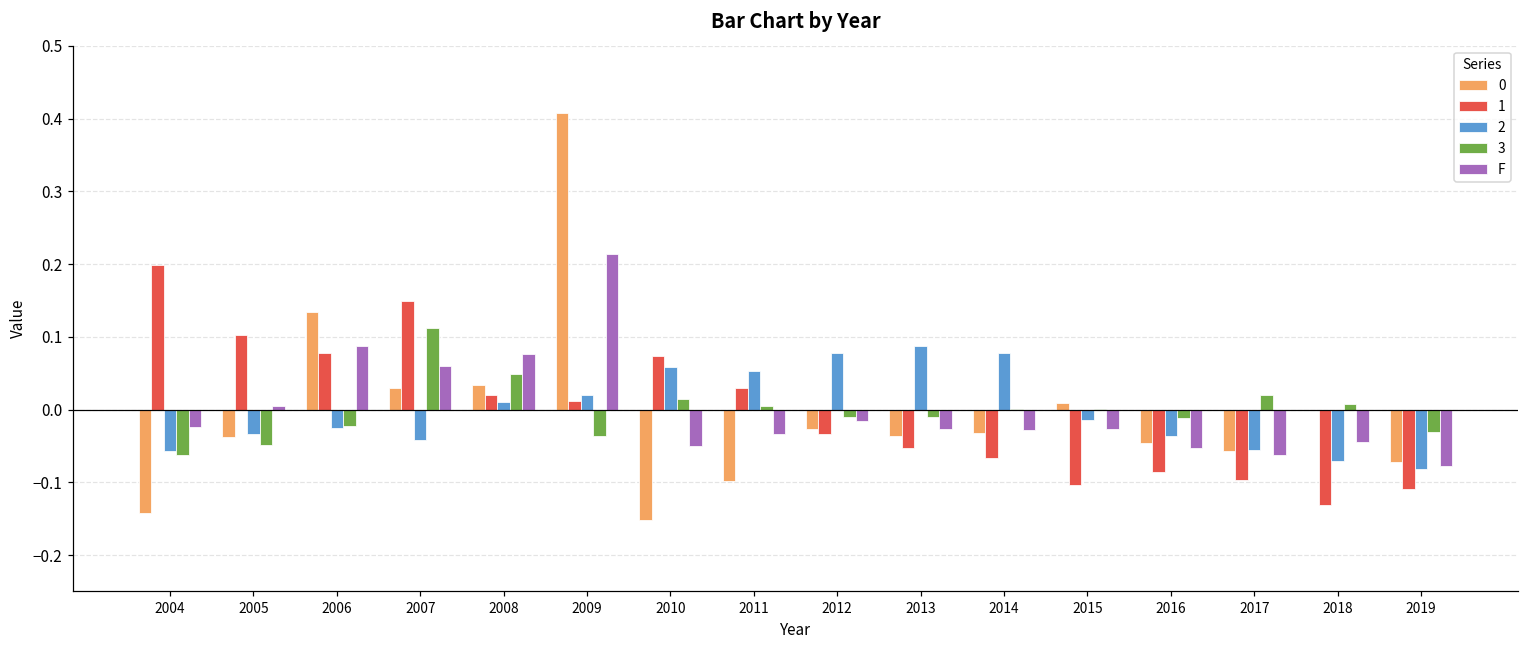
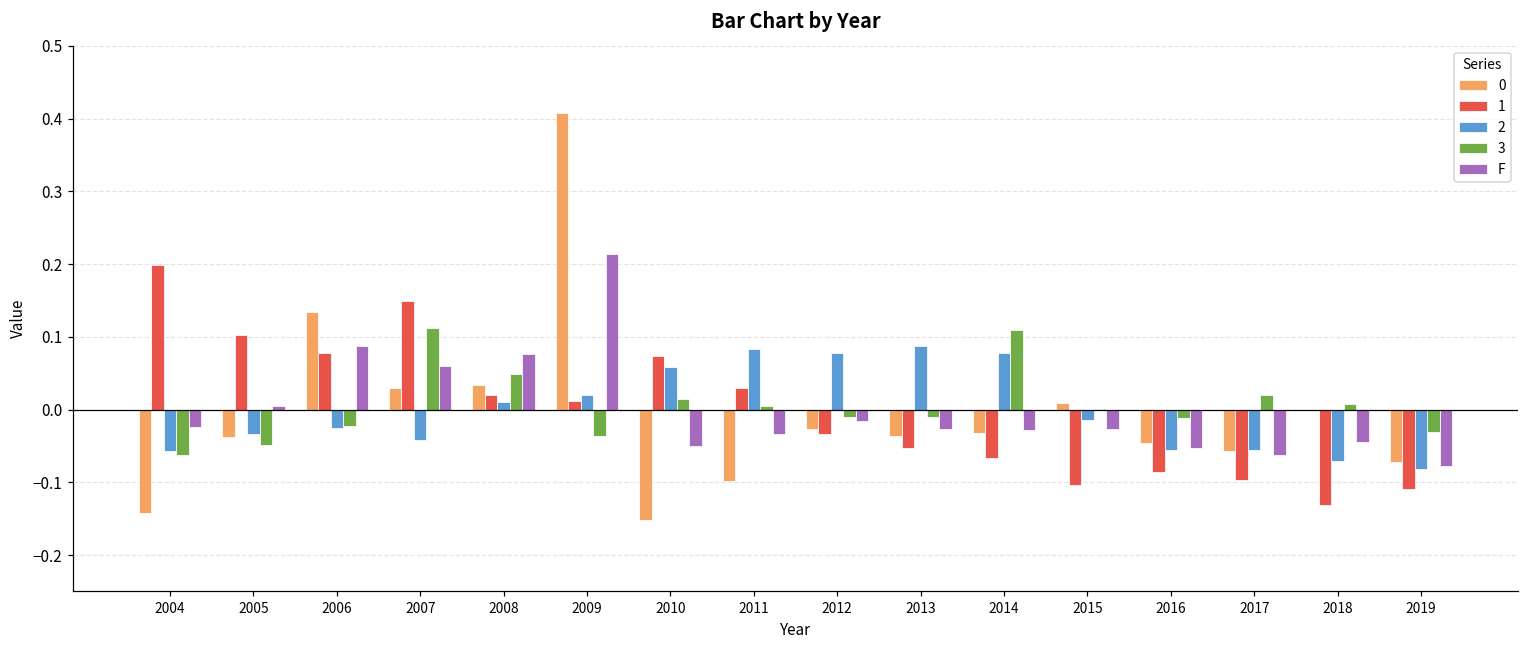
2, 2011: 0.05 -> 0.08
3, 2014: 0.00 -> 0.11
2, 2016: -0.04 -> -0.06
